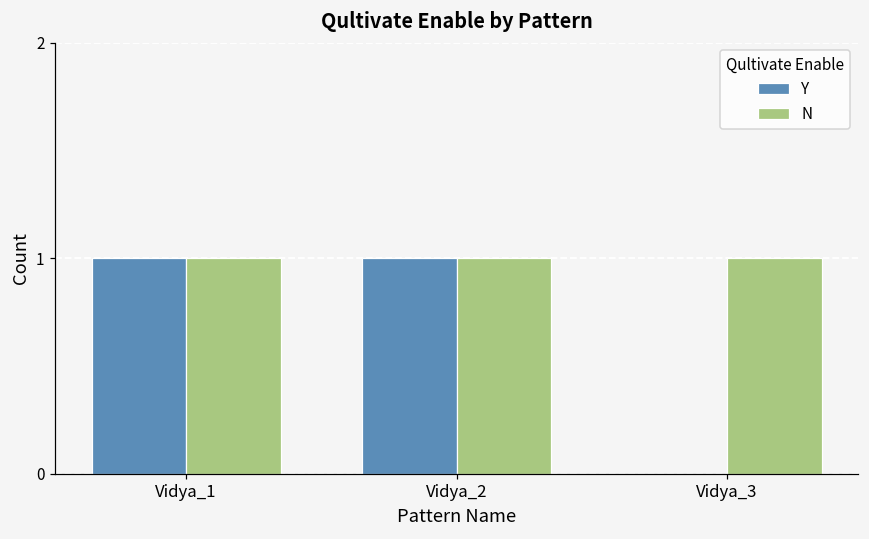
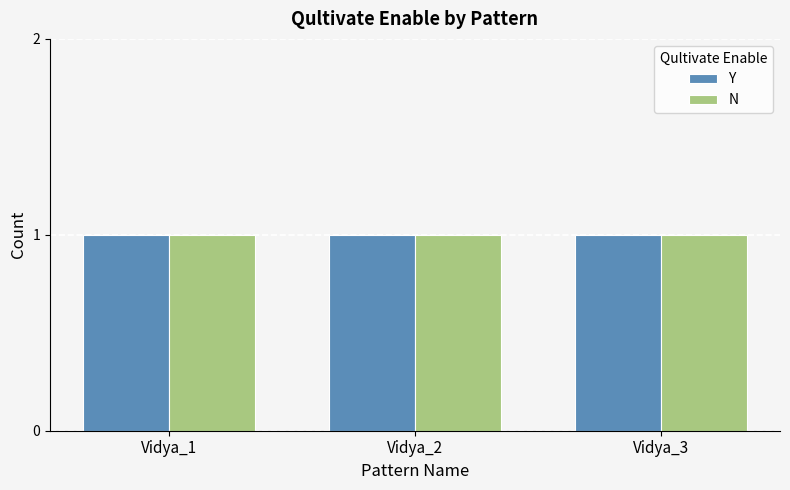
Y, Vidya_3: 0 -> 1
